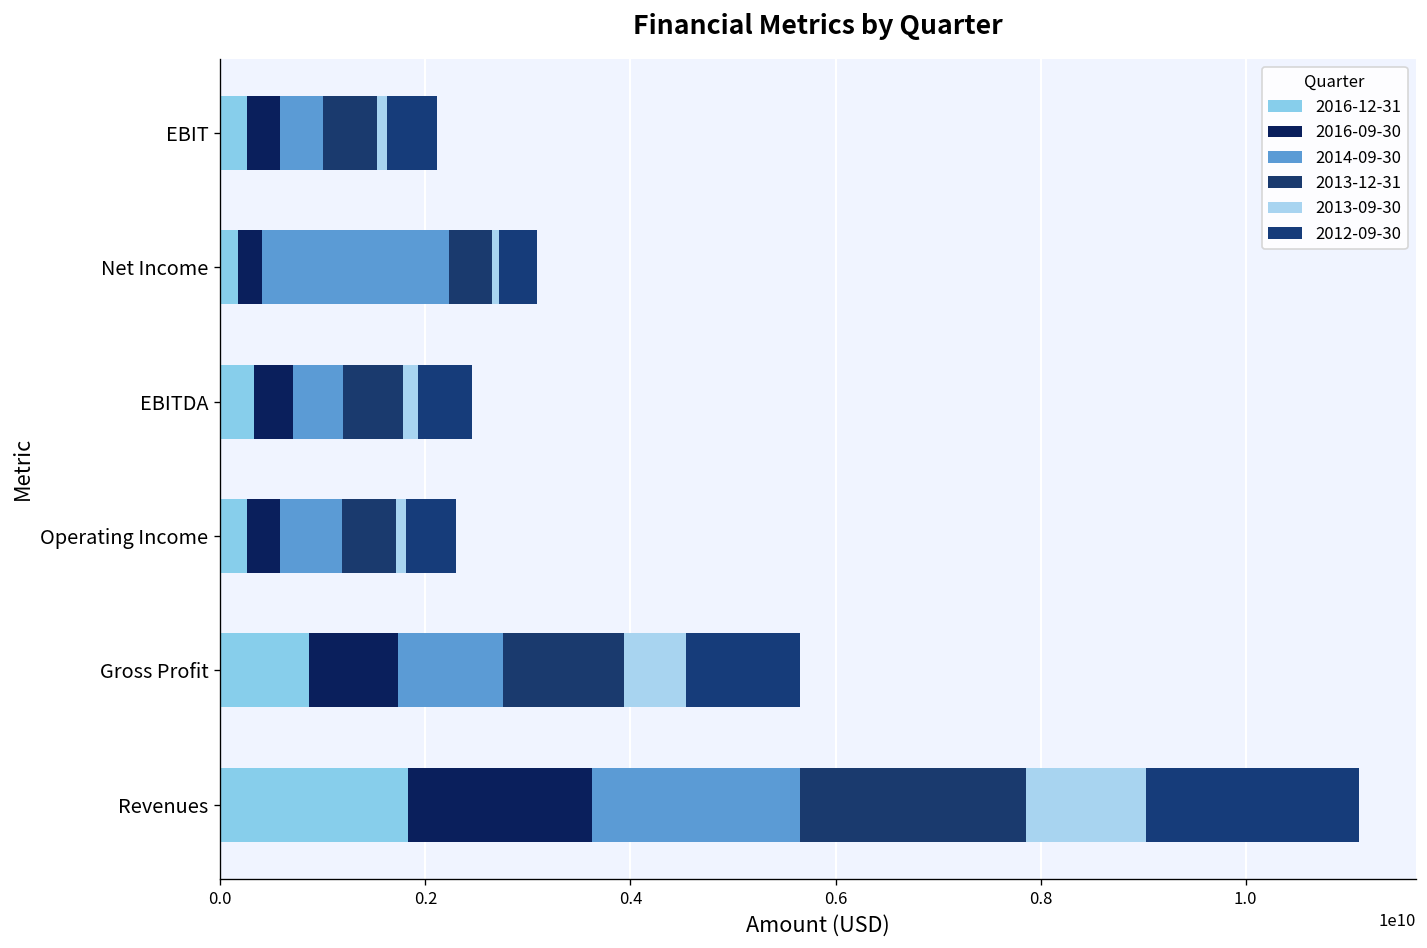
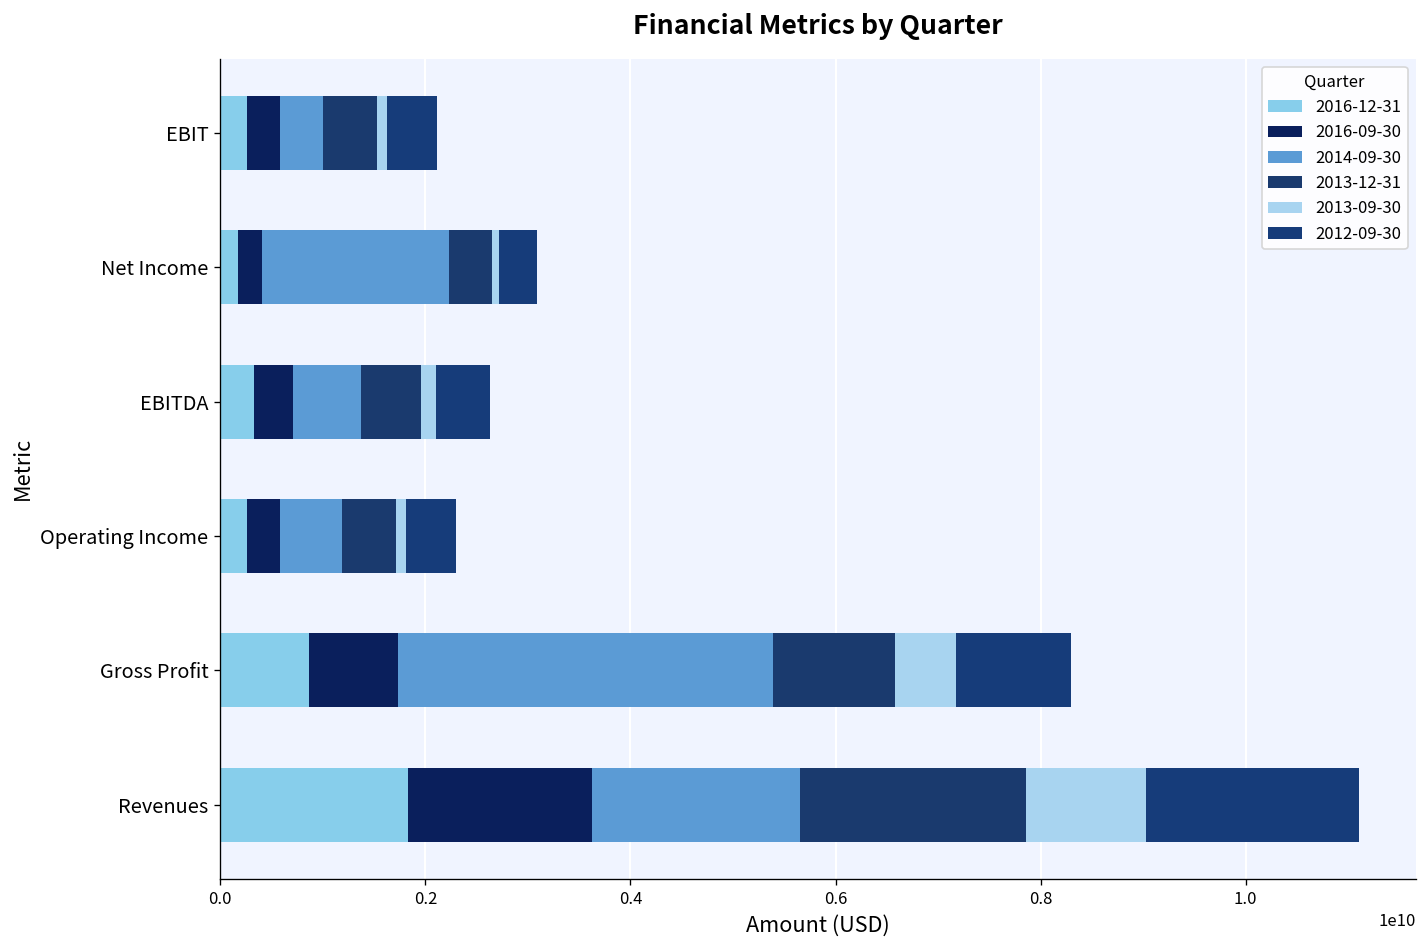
2014-09-30, EBITDA: 500000000 -> 700000000
2014-09-30, Gross Profit: 1000000000 -> 3700000000
